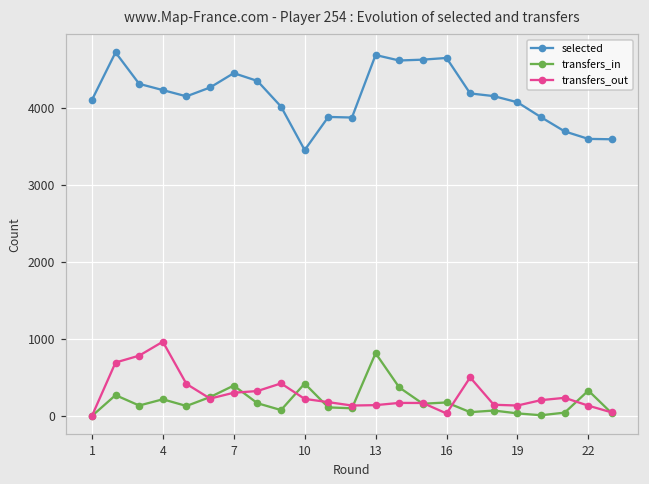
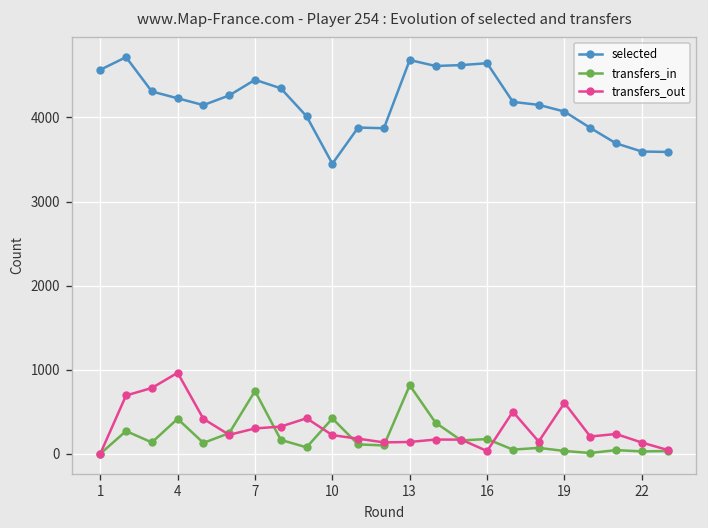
selected, 1: 4100 -> 4600
transfers_in, 4: 200 -> 400
transfers_in, 7: 400 -> 700
transfers_out, 19: 100 -> 600
transfers_in, 22: 300 -> 0
